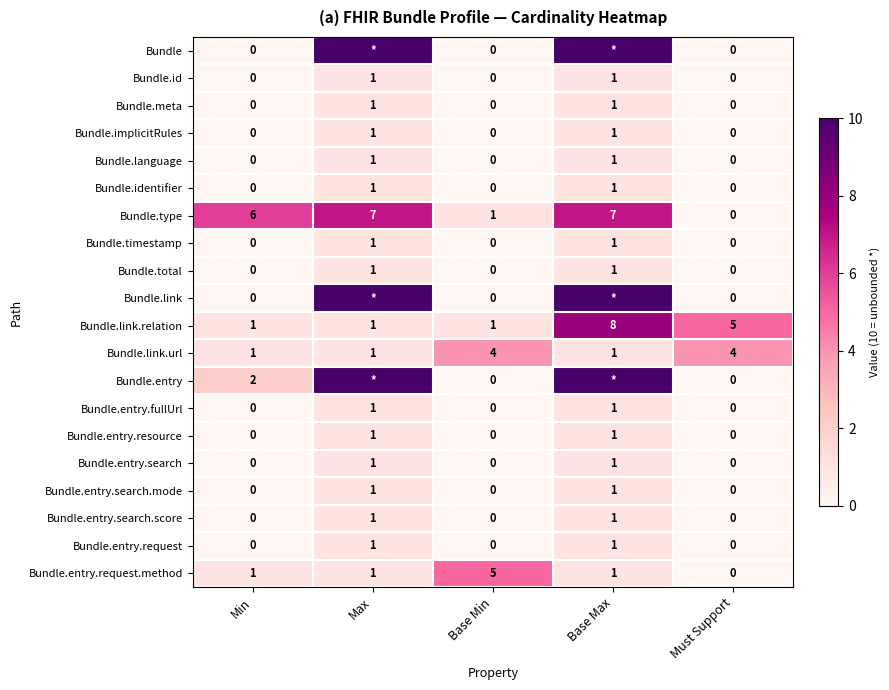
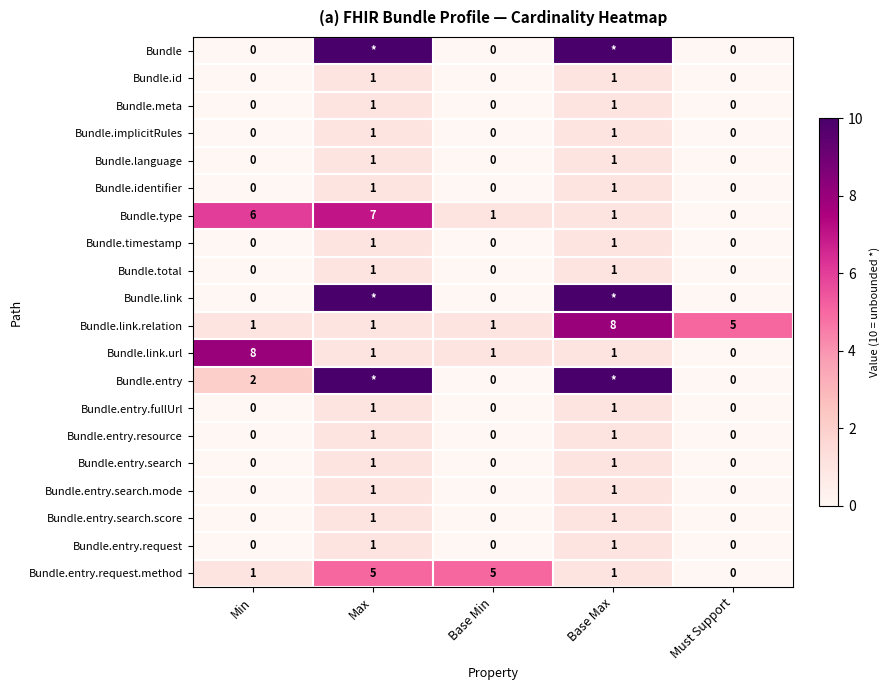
Bundle.type, Base Max: 7 -> 1
Bundle.link.url, Min: 1 -> 8
Bundle.link.url, Base Min: 4 -> 1
Bundle.link.url, Must Support: 4 -> 0
Bundle.entry.request.method, Max: 1 -> 5
